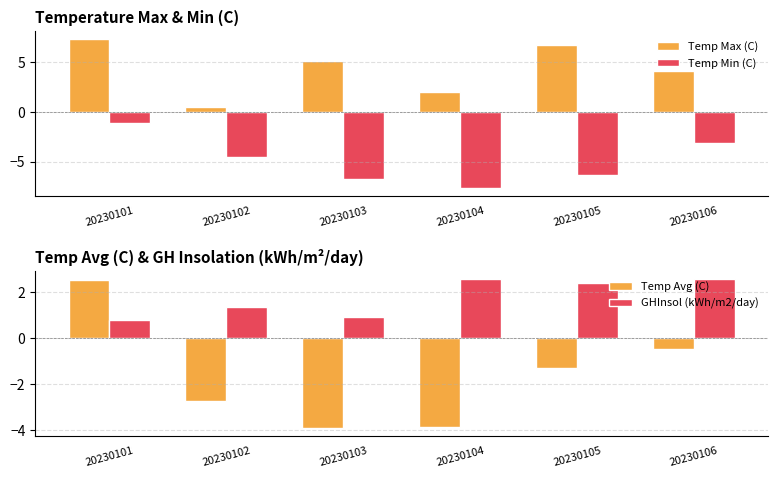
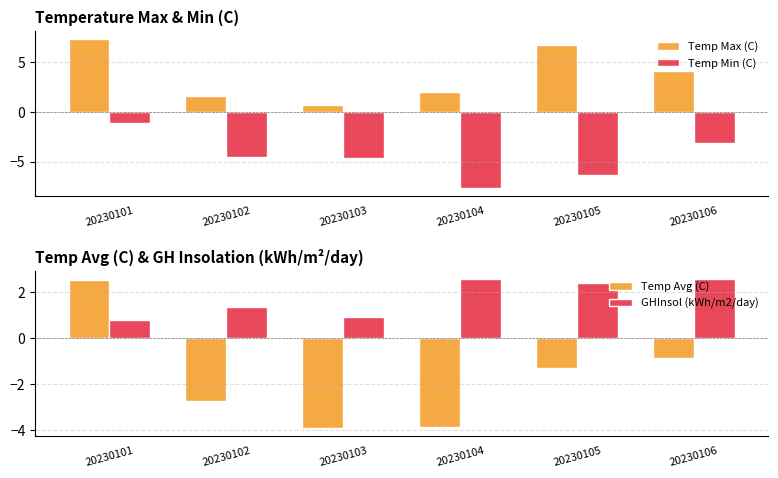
Temperature Max & Min (C), Temp Max (C), 20230102: 1 -> 2
Temperature Max & Min (C), Temp Max (C), 20230103: 5 -> 1
Temperature Max & Min (C), Temp Min (C), 20230103: -7 -> -5
Temp Avg (C) & GH Insolation (kWh/m²/day), Temp Avg (C), 20230106: -0.5 -> -0.9
